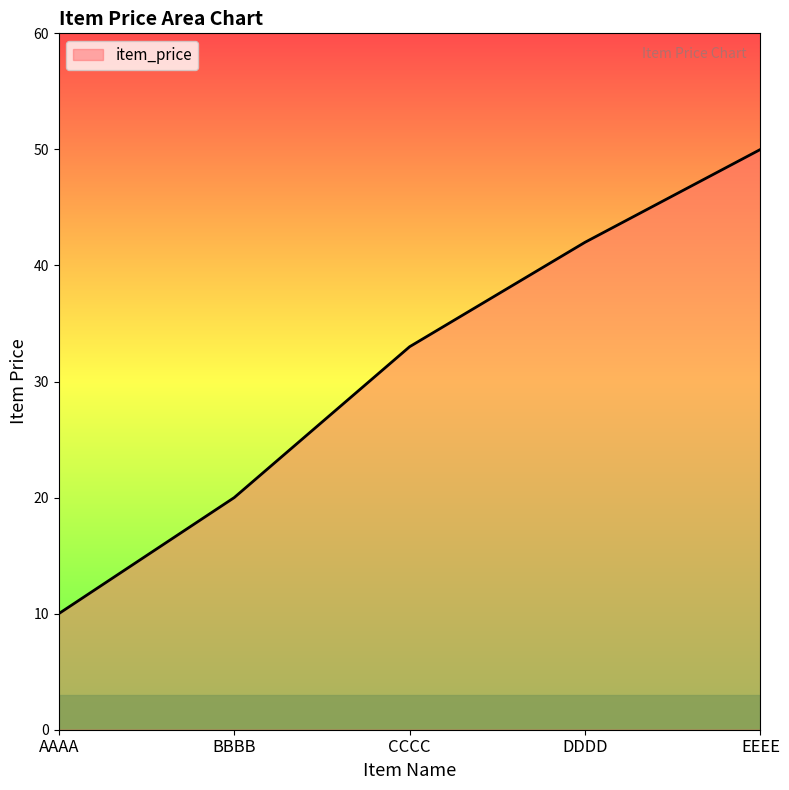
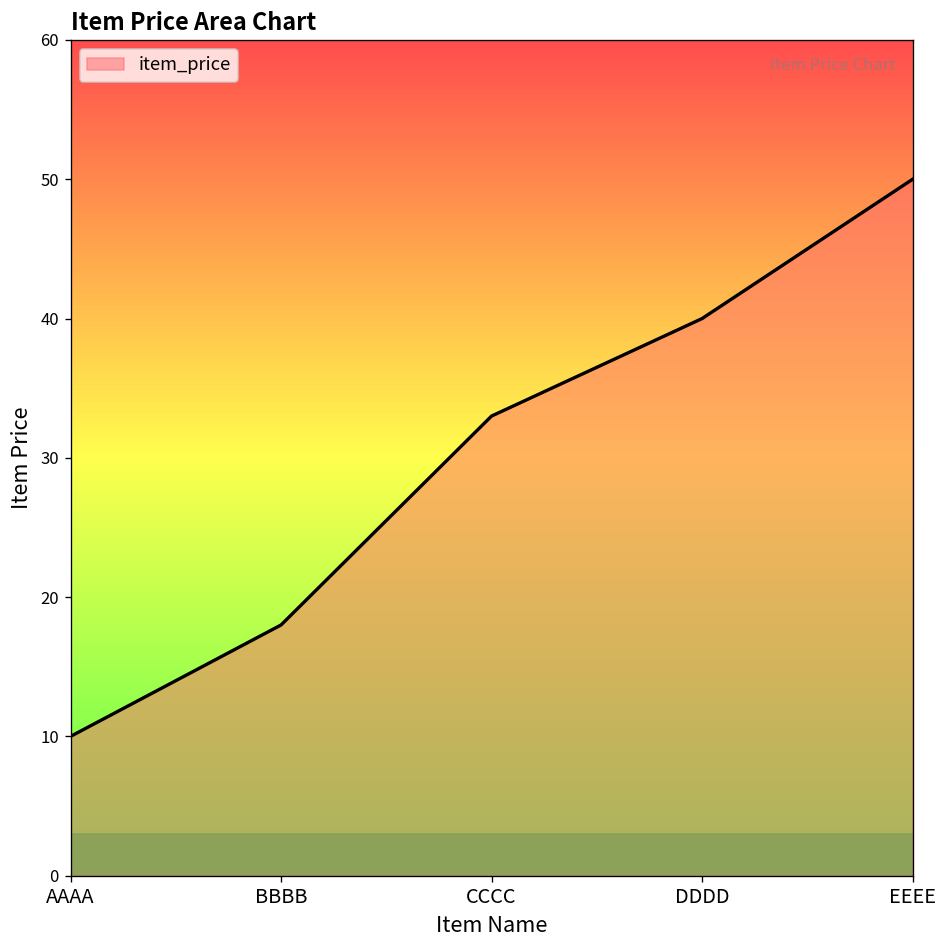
BBBB: 20 -> 18
DDDD: 42 -> 40
